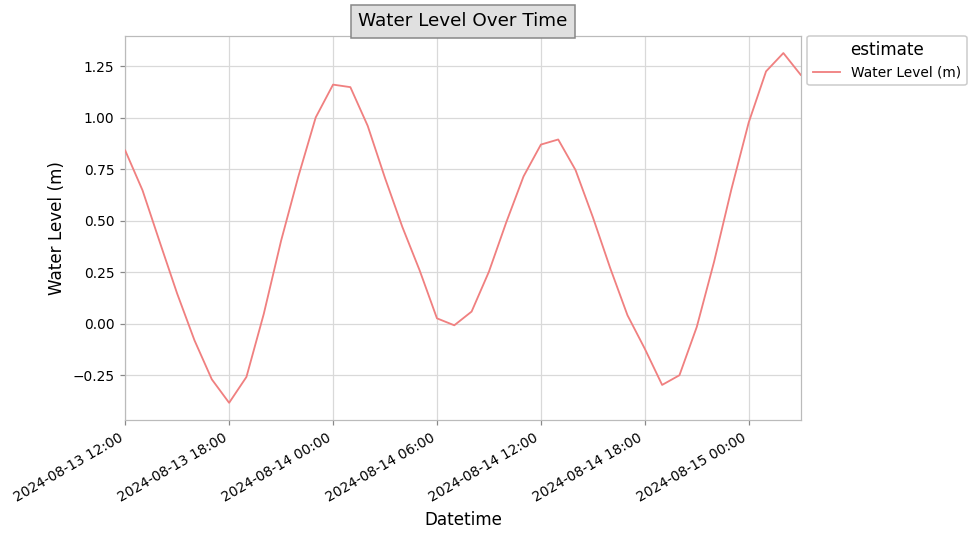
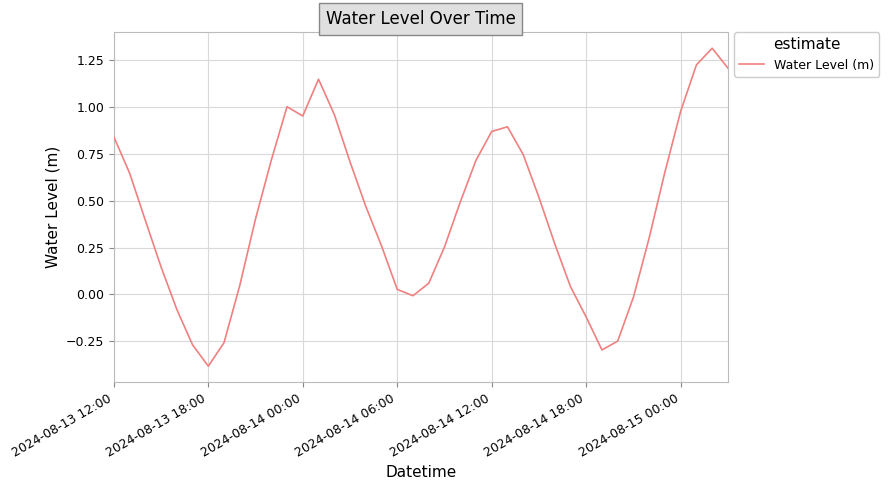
2024-08-14 00:00: 1.16 -> 0.95
